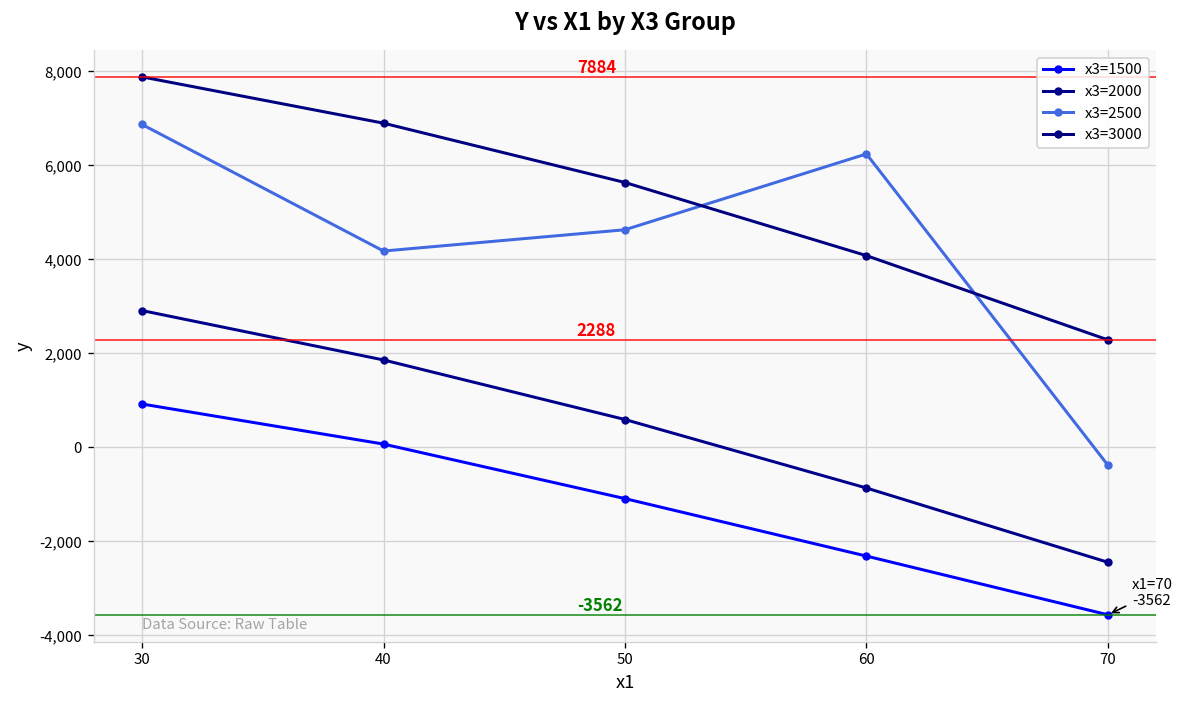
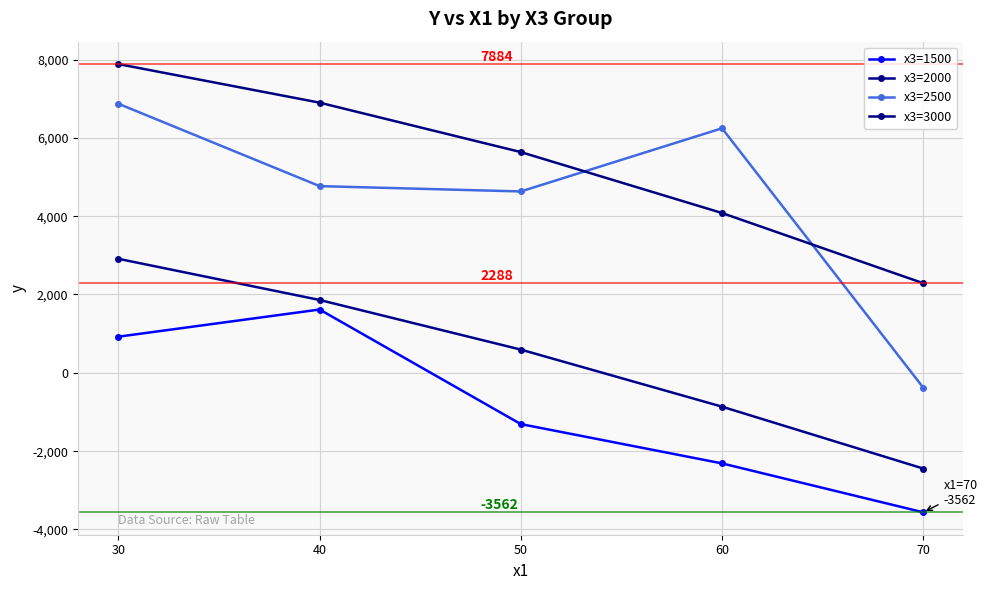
x3=1500, 40: 100 -> 1,600
x3=2500, 40: 4,200 -> 4,800
x3=1500, 50: -1,100 -> -1,300
